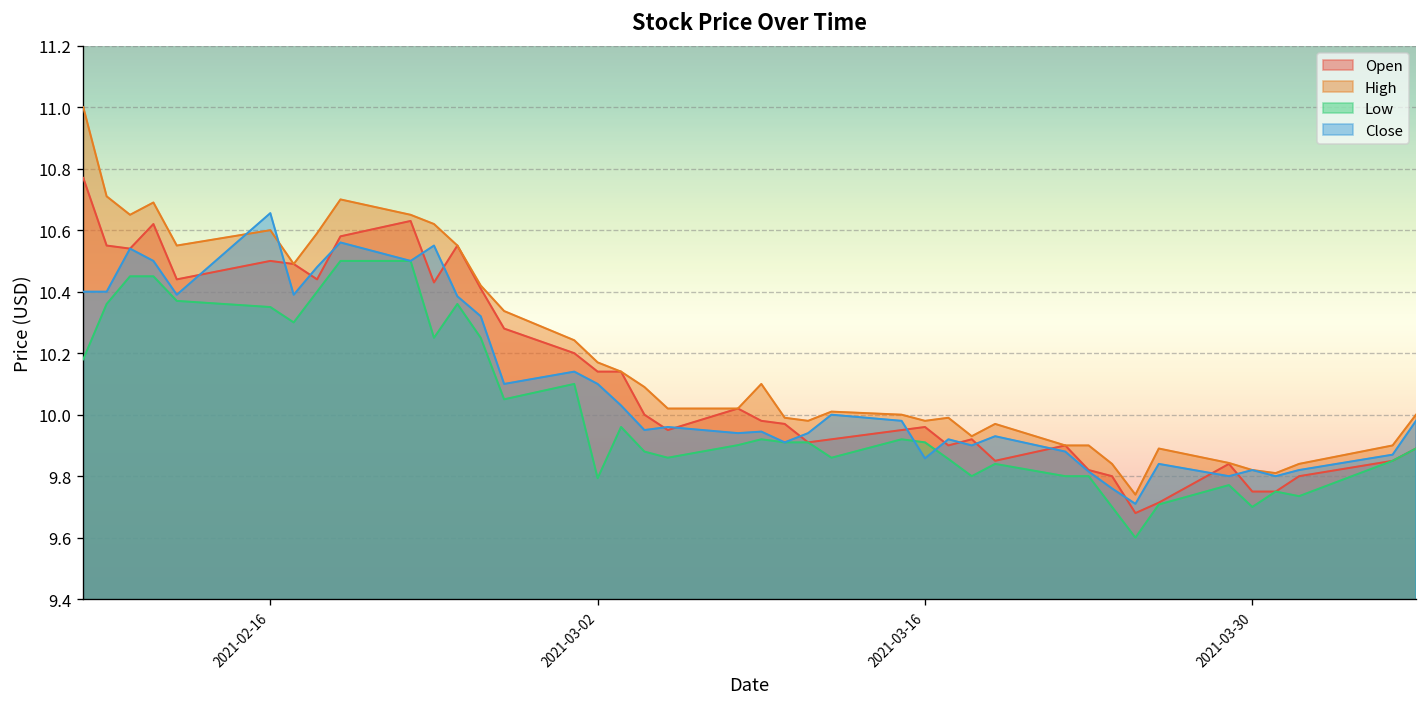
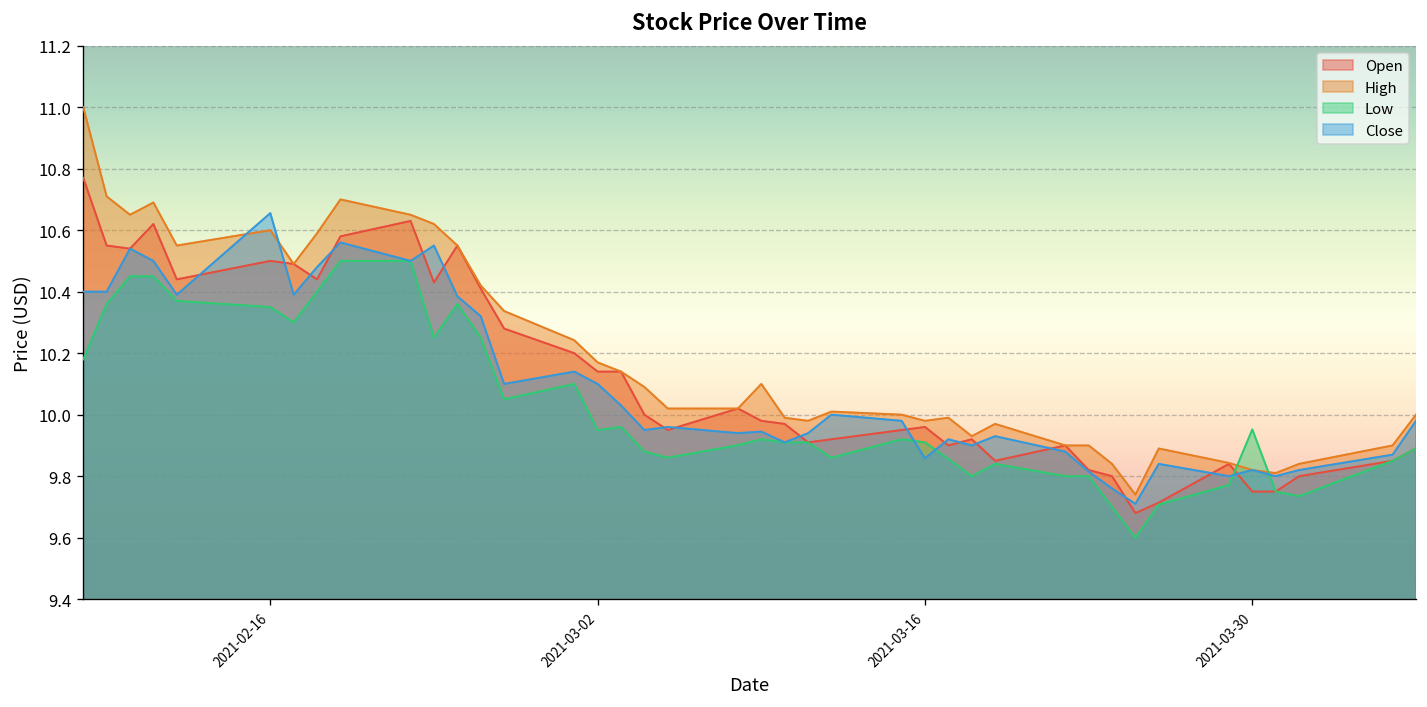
Low, 2021-03-02: 9.79 -> 9.95
Low, 2021-03-30: 9.70 -> 9.95
